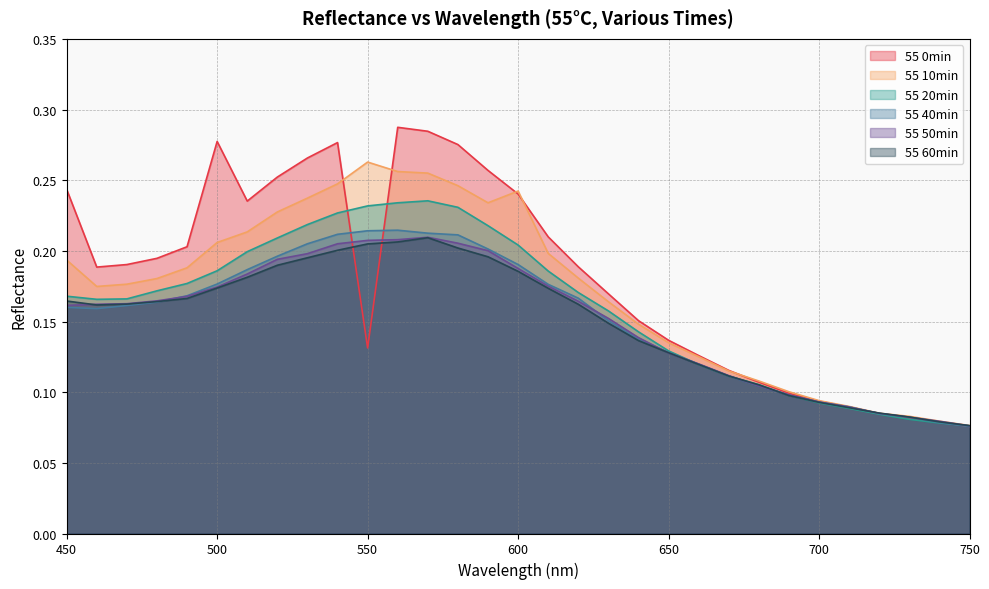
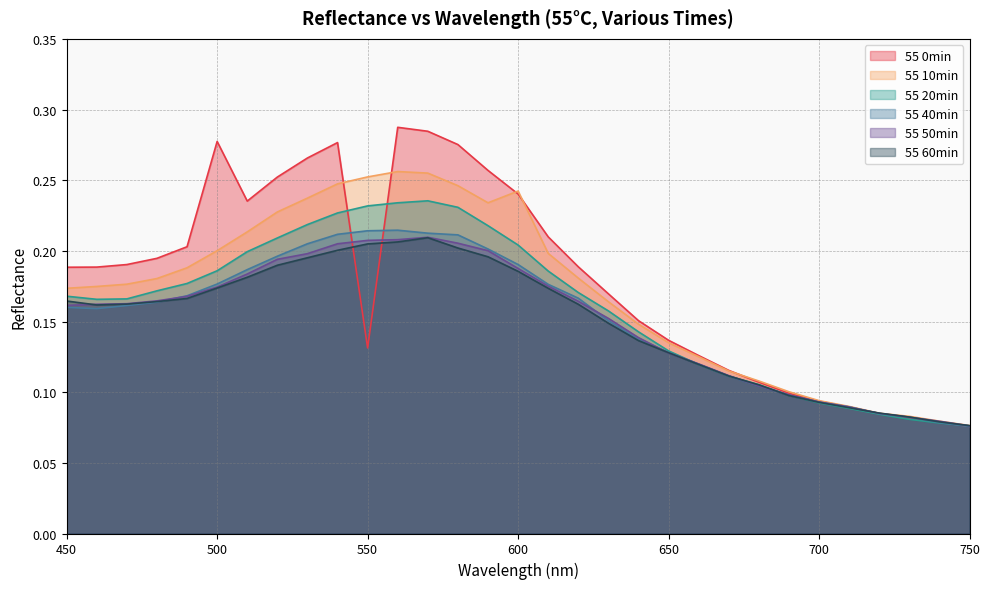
55 0min, 450: 0.244 -> 0.188
55 10min, 450: 0.194 -> 0.174
55 10min, 500: 0.206 -> 0.200
55 10min, 550: 0.263 -> 0.252
